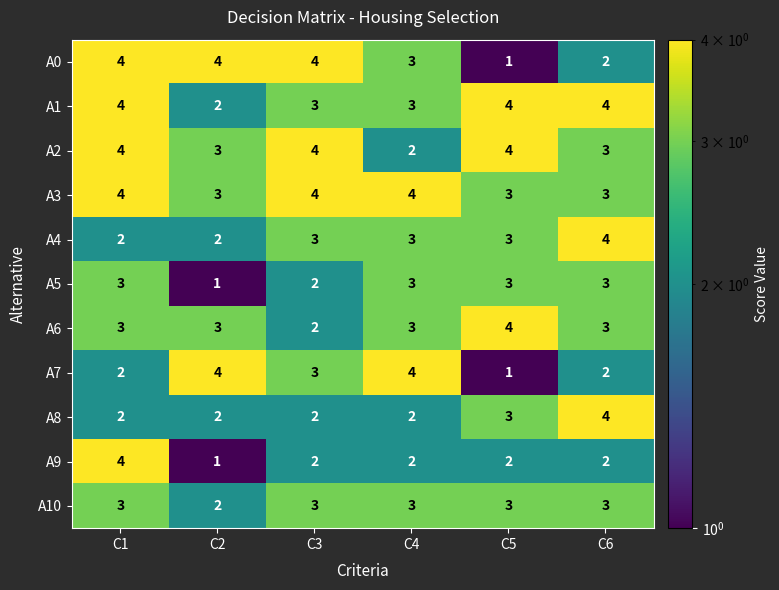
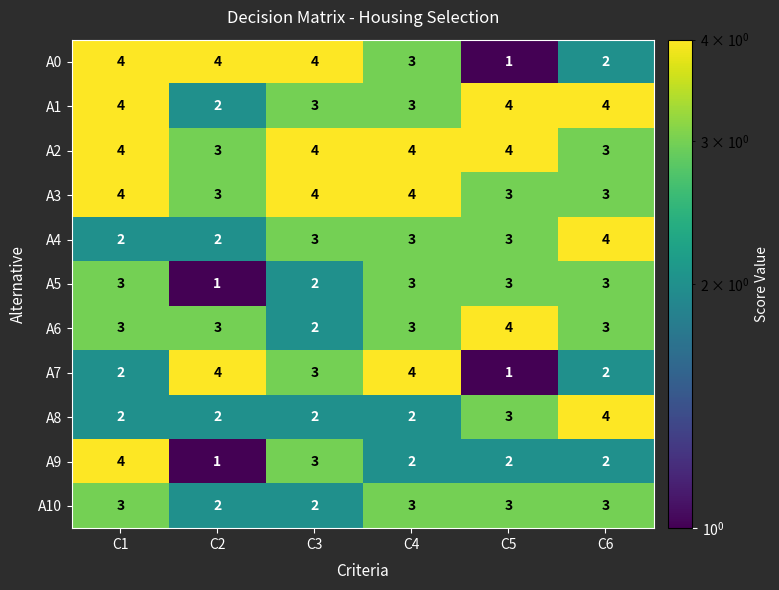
A2, C4: 2 -> 4
A9, C3: 2 -> 3
A10, C3: 3 -> 2
